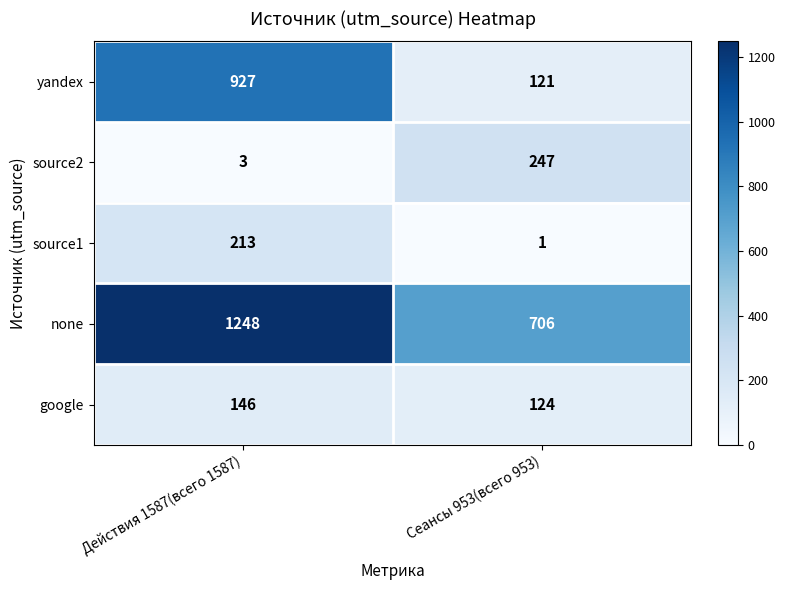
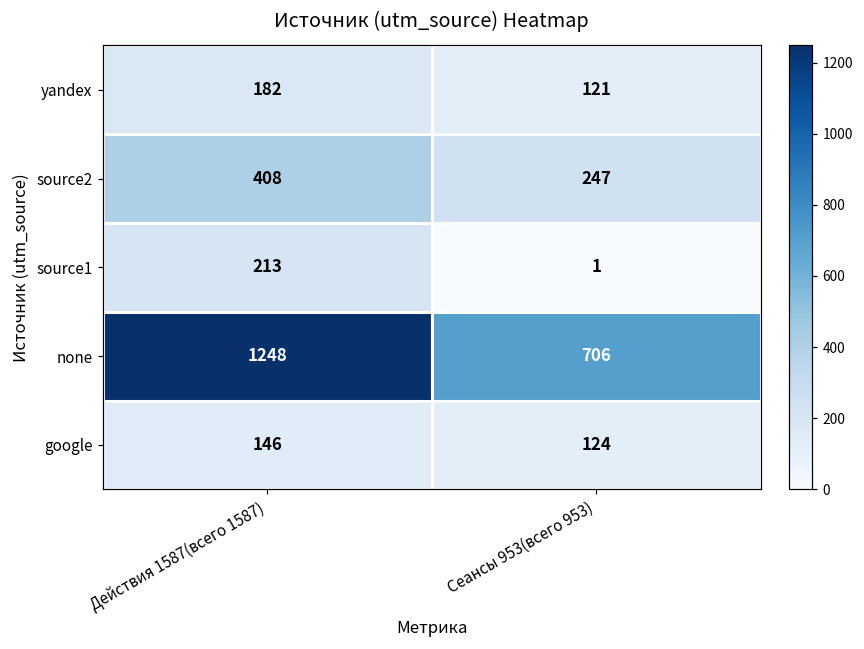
yandex, Действия 1587(всего 1587): 927 -> 182
source2, Действия 1587(всего 1587): 3 -> 408
